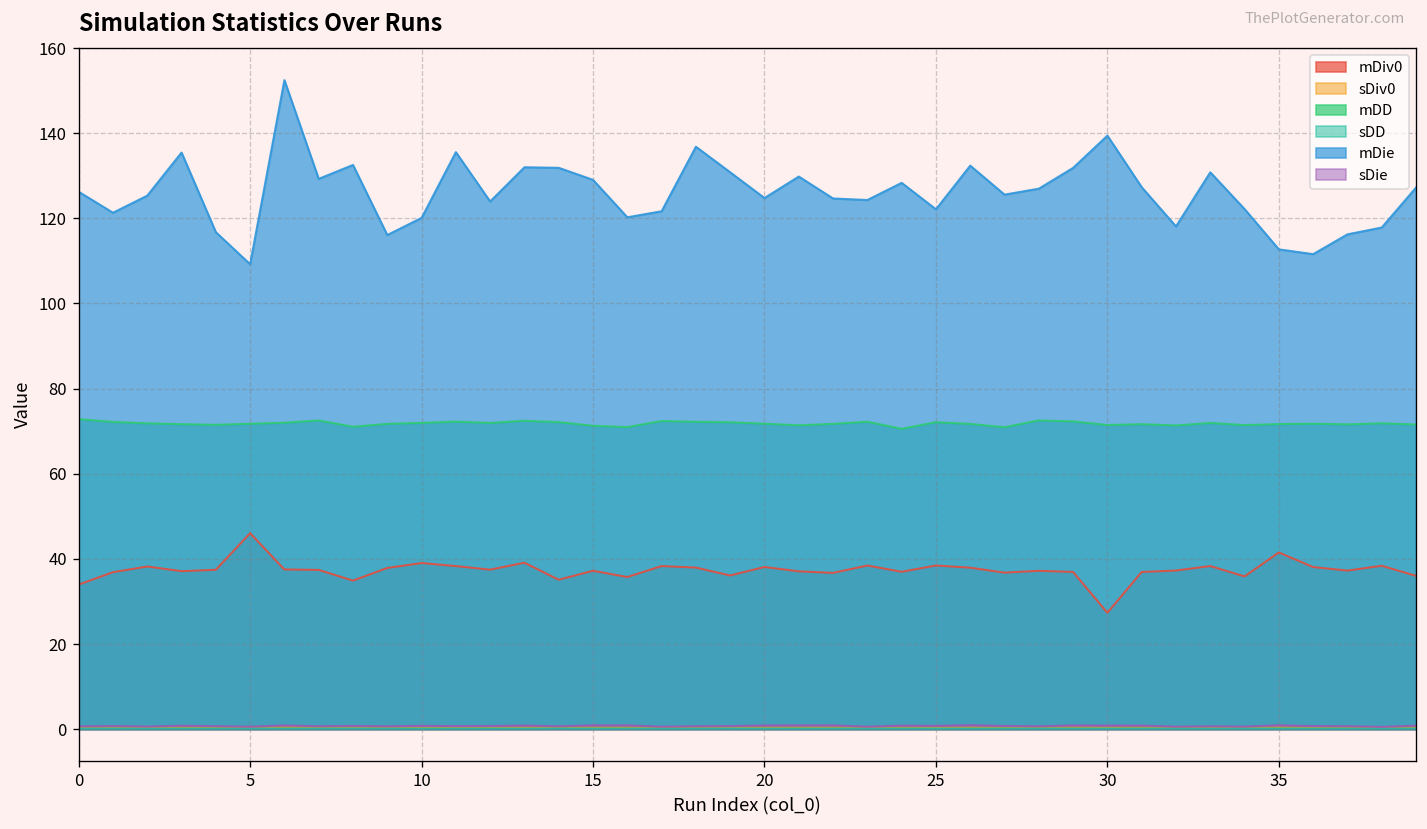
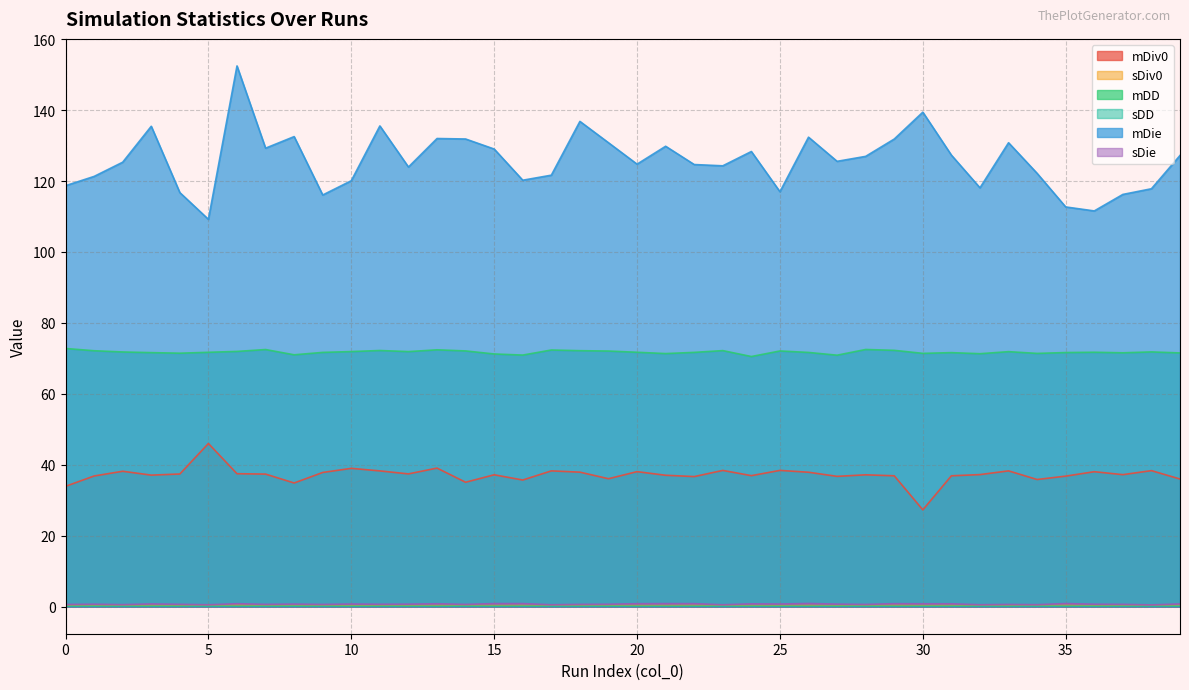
mDie, 0: 126 -> 119
mDie, 25: 122 -> 117
mDiv0, 35: 41 -> 37
